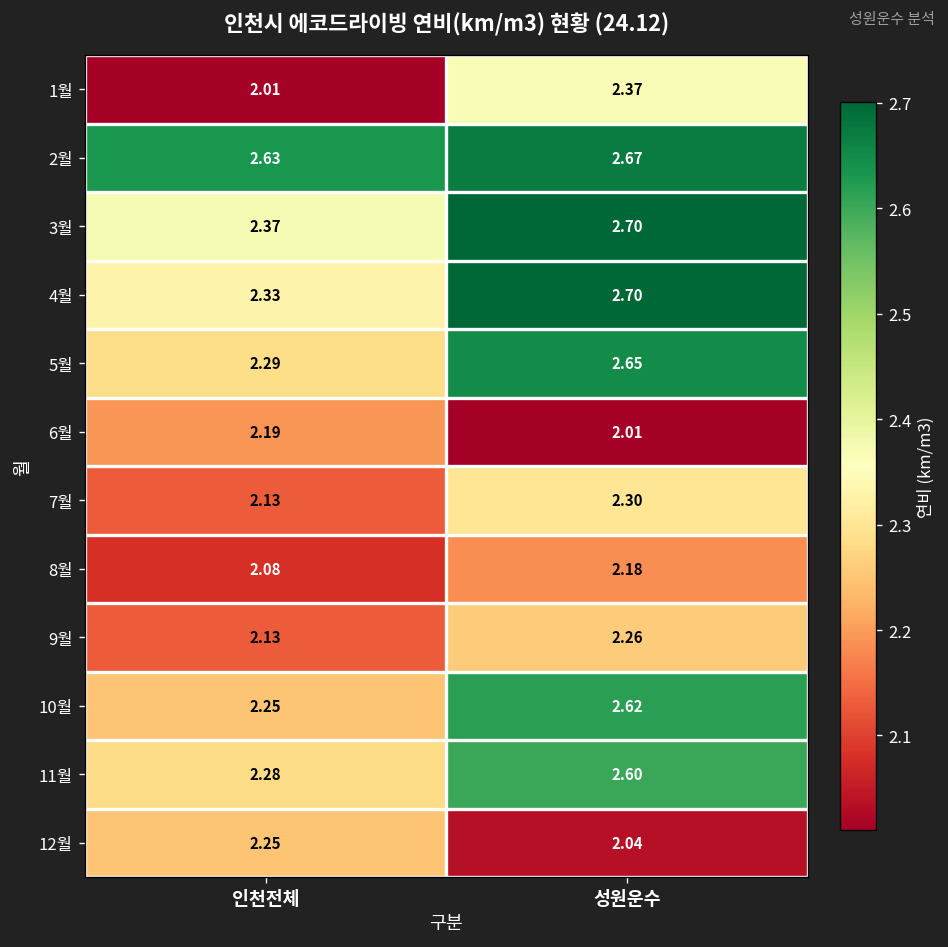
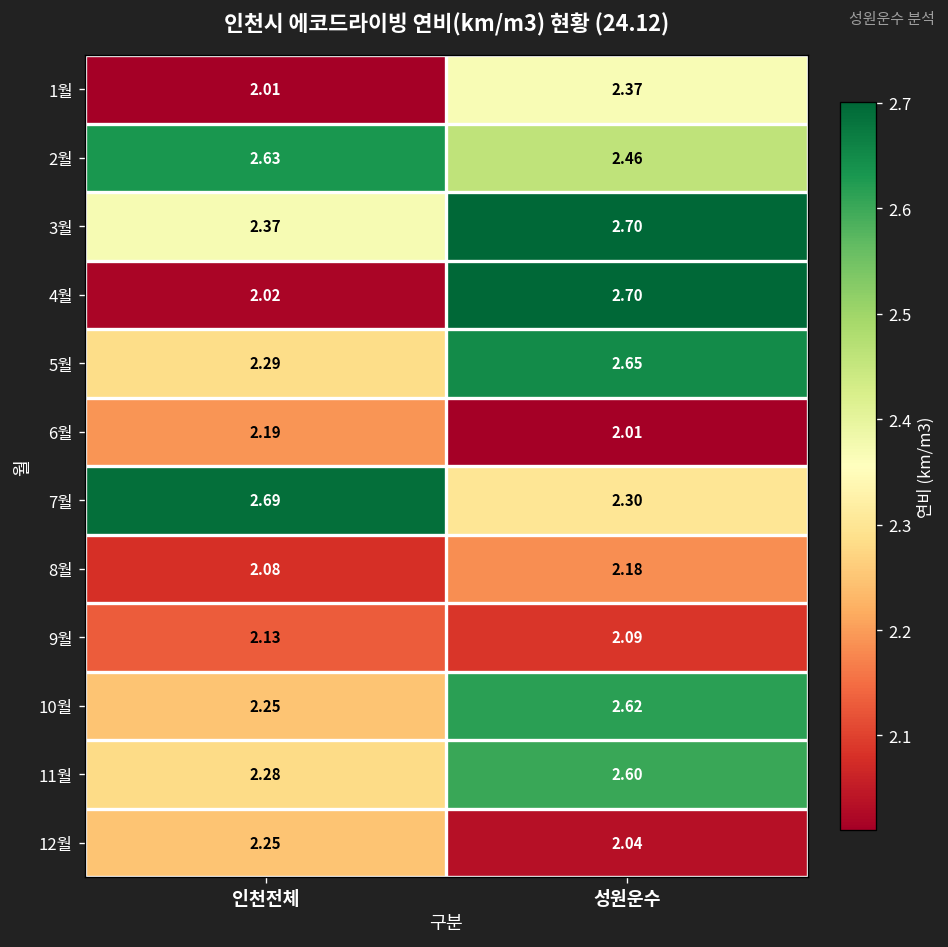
2월, 성원운수: 2.67 -> 2.46
4월, 인천전체: 2.33 -> 2.02
7월, 인천전체: 2.13 -> 2.69
9월, 성원운수: 2.26 -> 2.09
